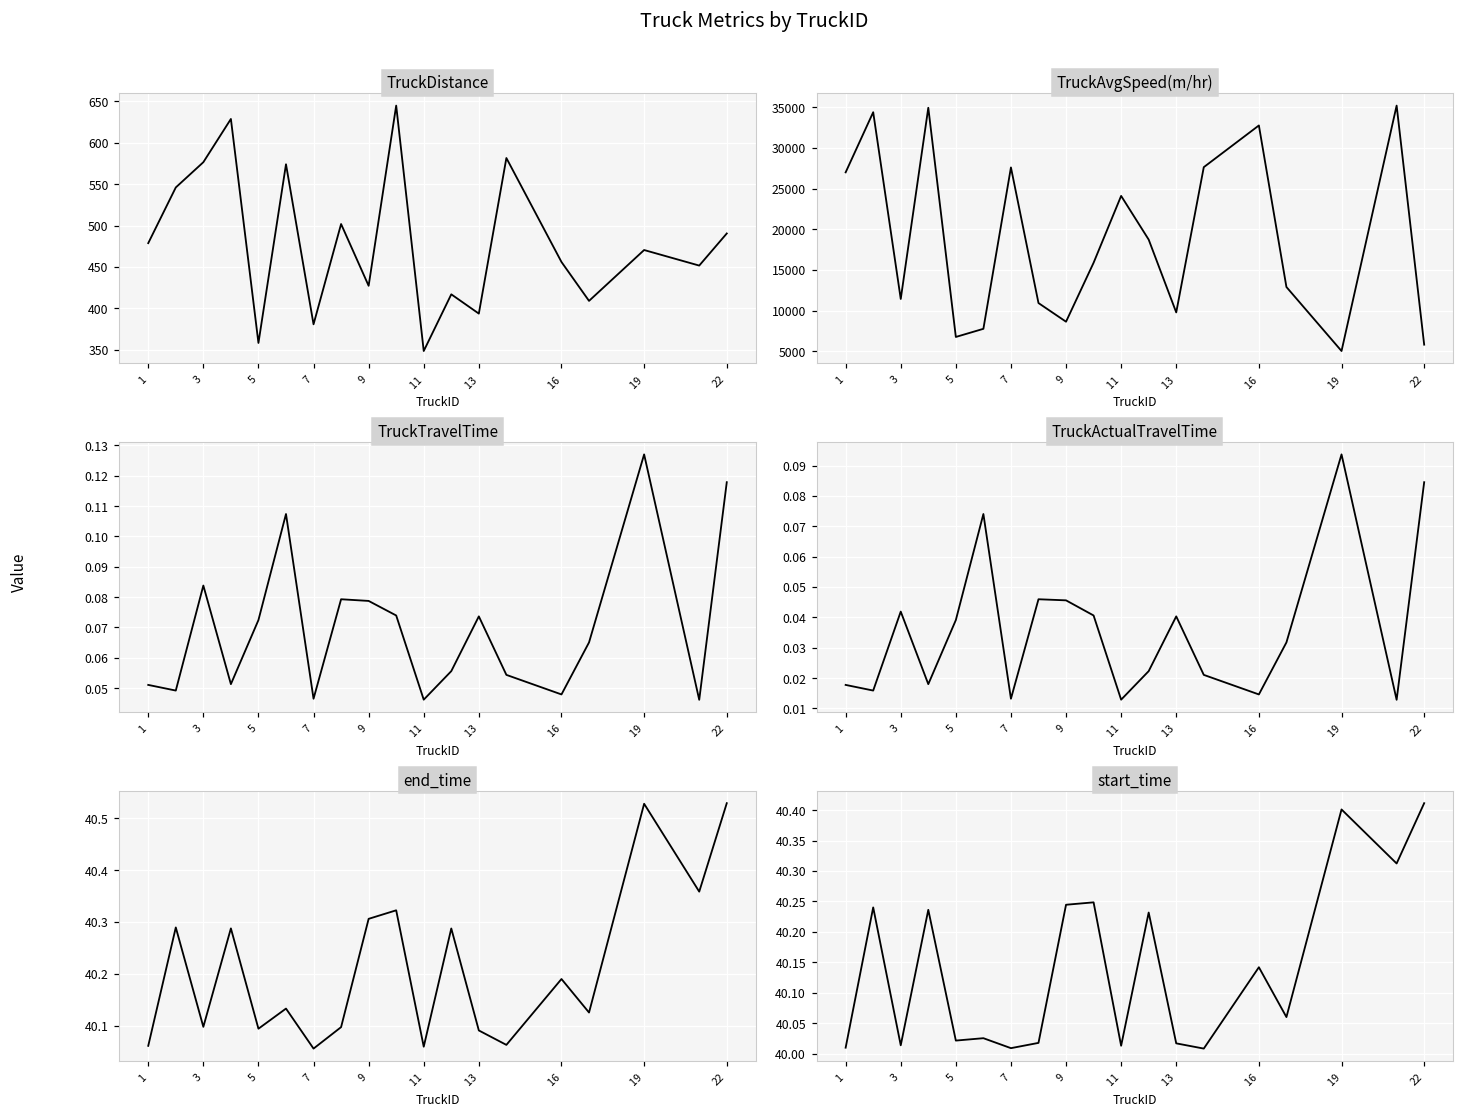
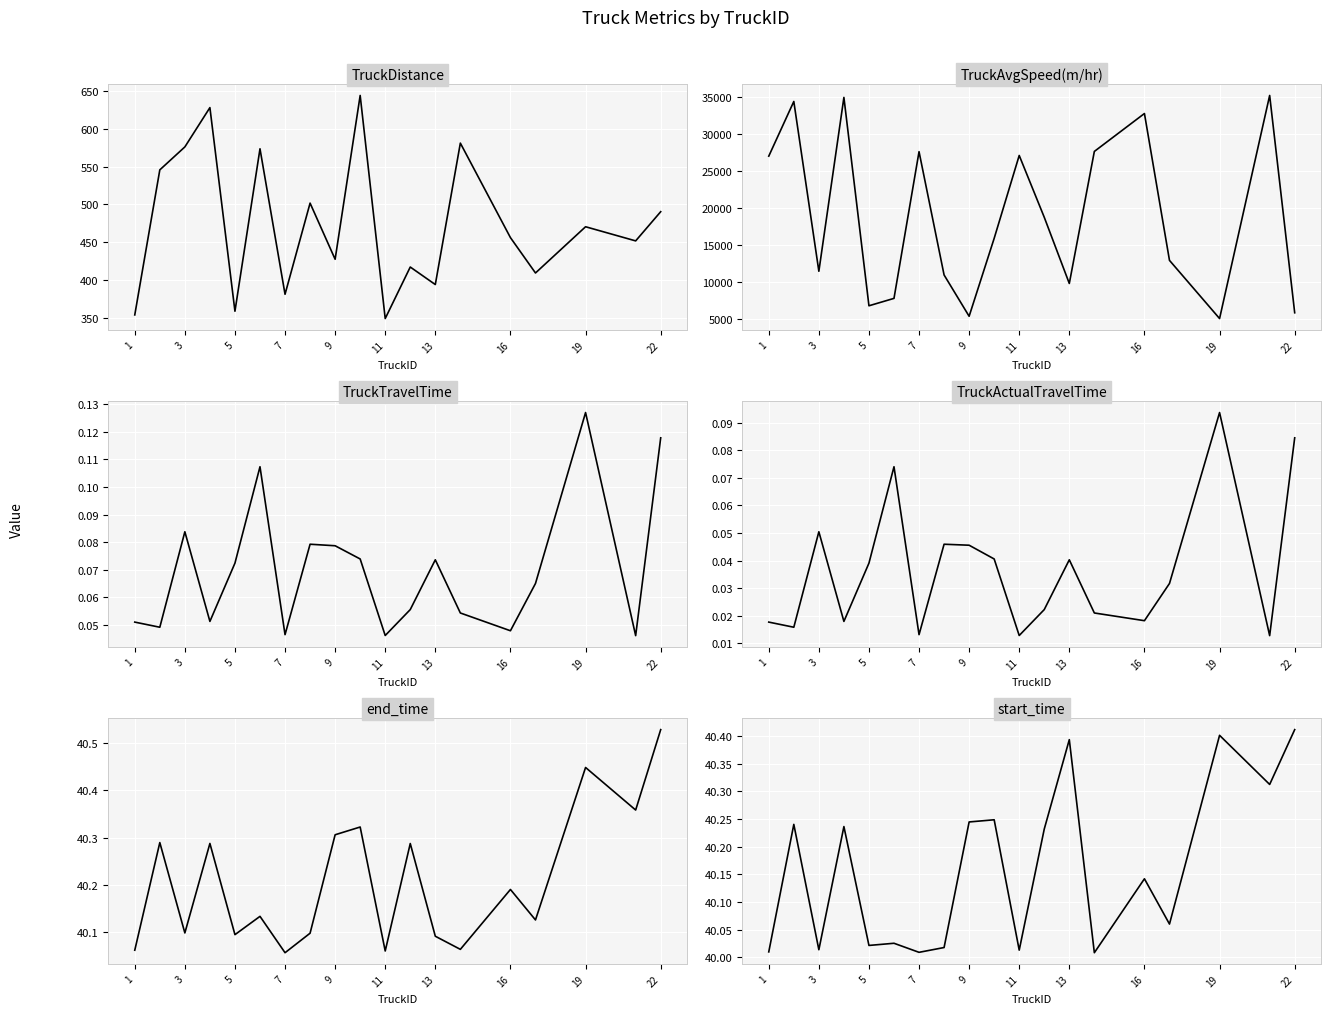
TruckDistance, 1: 480 -> 350
TruckAvgSpeed(m/hr), 9: 9000 -> 5000
TruckAvgSpeed(m/hr), 11: 24000 -> 27000
TruckActualTravelTime, 3: 0.042 -> 0.050
TruckActualTravelTime, 16: 0.015 -> 0.018
end_time, 19: 40.53 -> 40.45
start_time, 13: 40.02 -> 40.39
